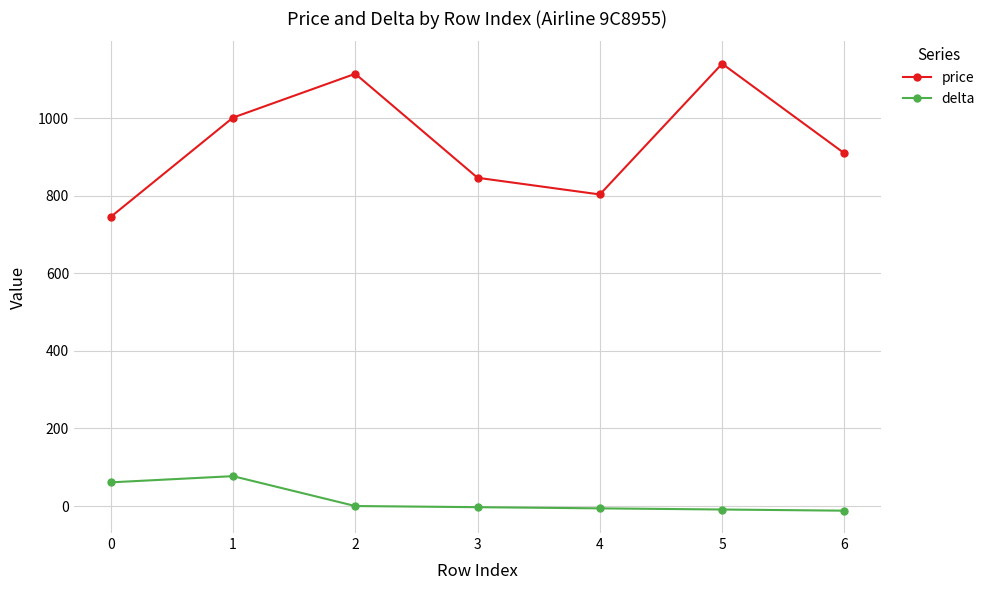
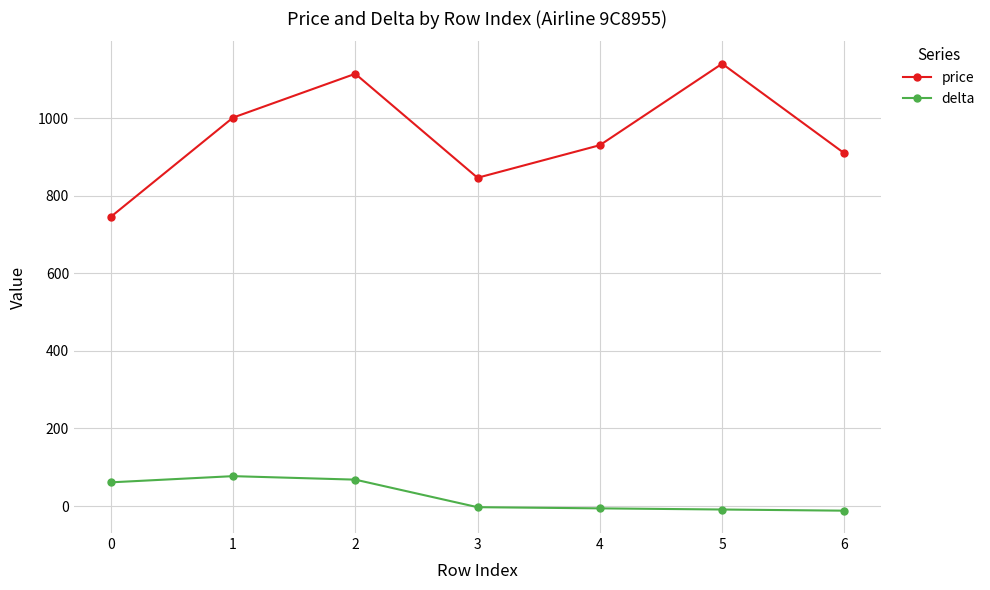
delta, 2: 0 -> 70
price, 4: 800 -> 930
